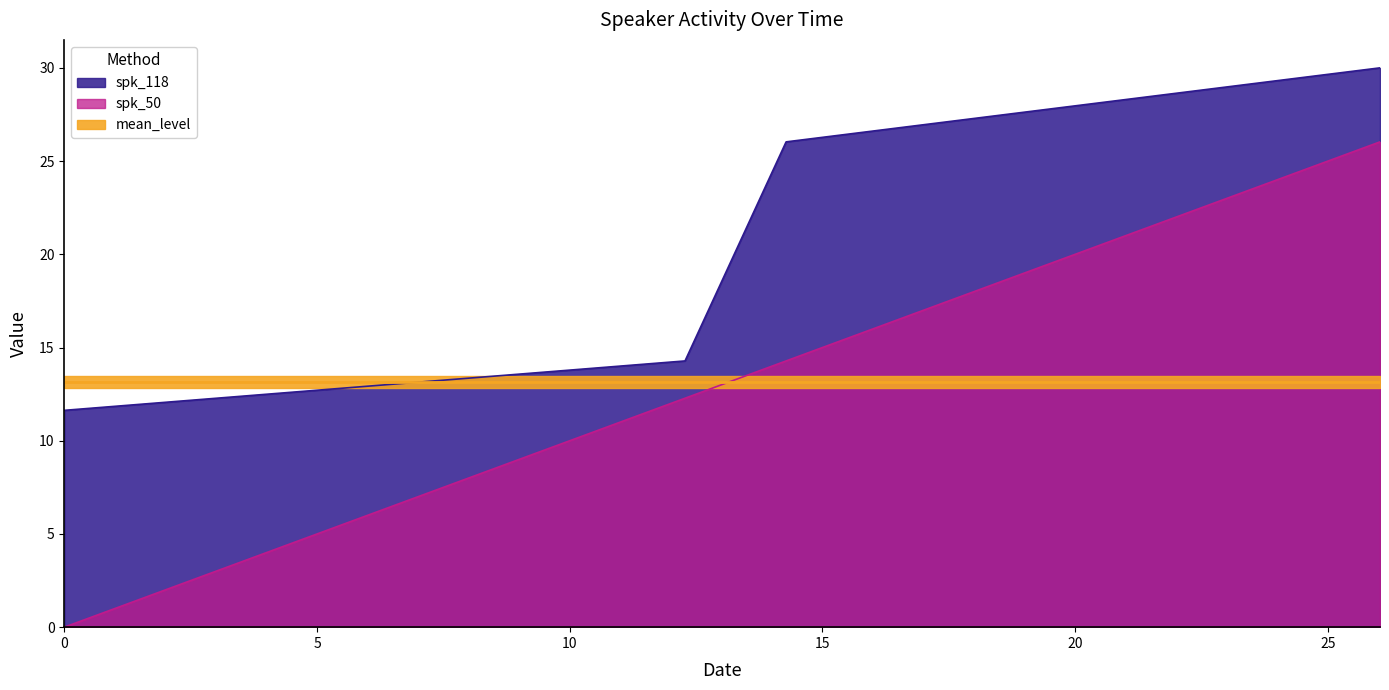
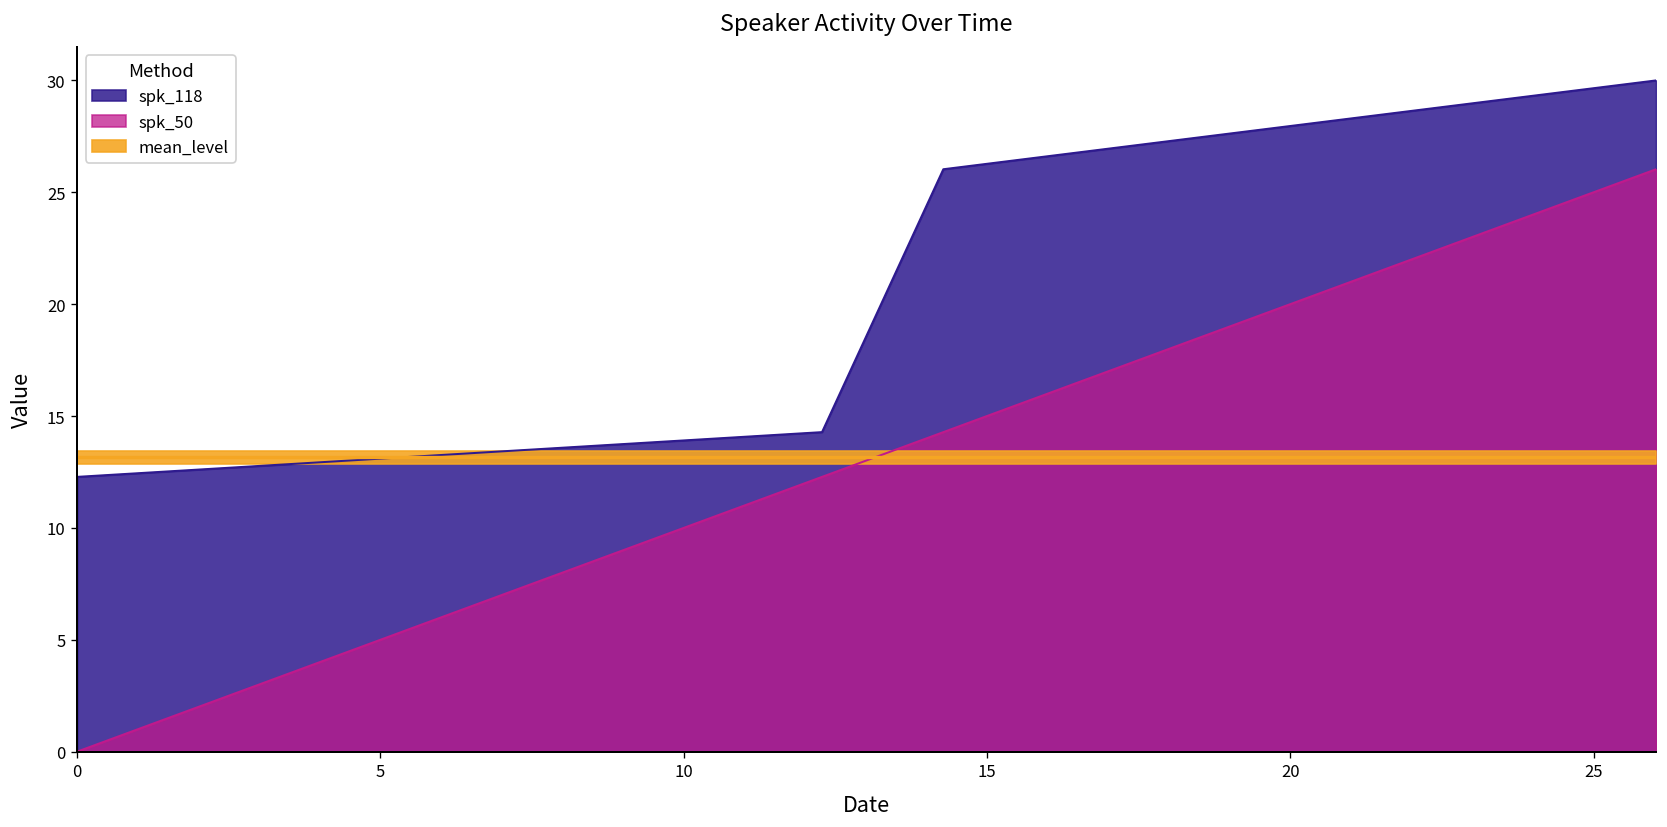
spk_118, 0: 11.6 -> 12.3
